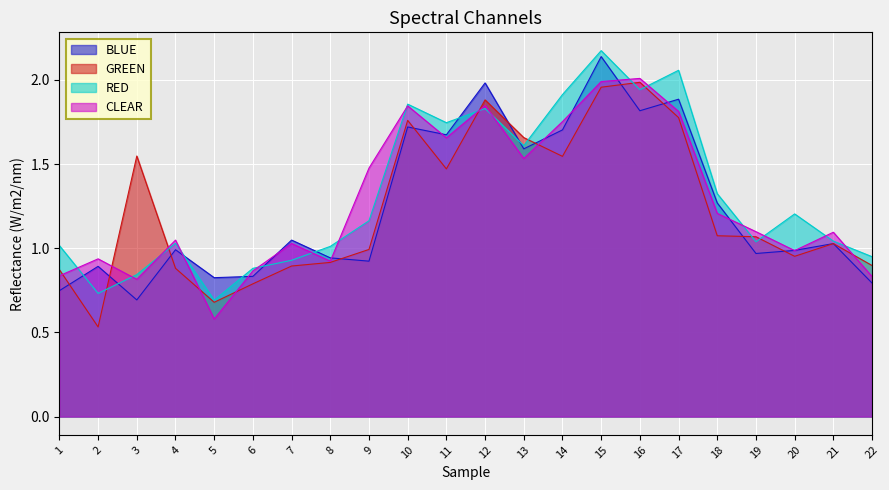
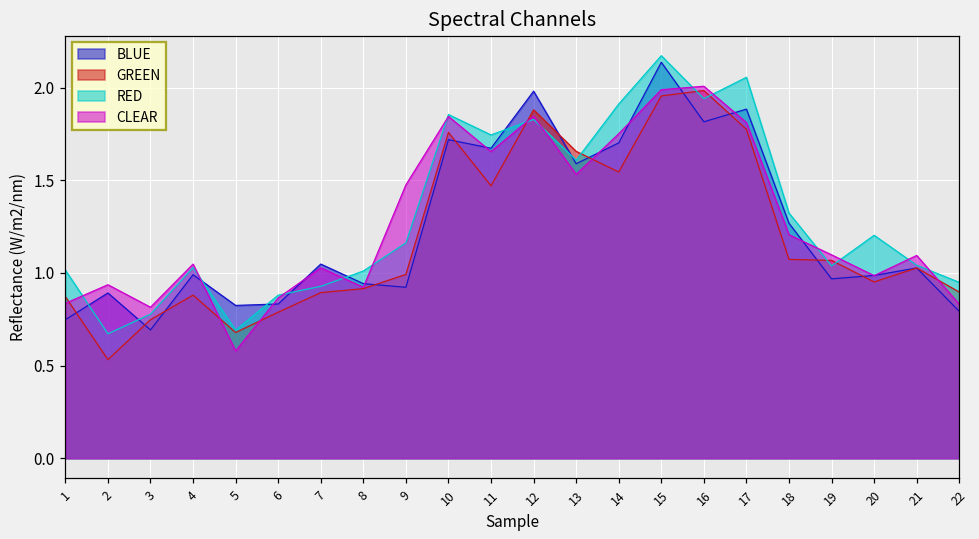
RED, 2: 0.73 -> 0.67
GREEN, 3: 1.55 -> 0.75
RED, 3: 0.84 -> 0.78
